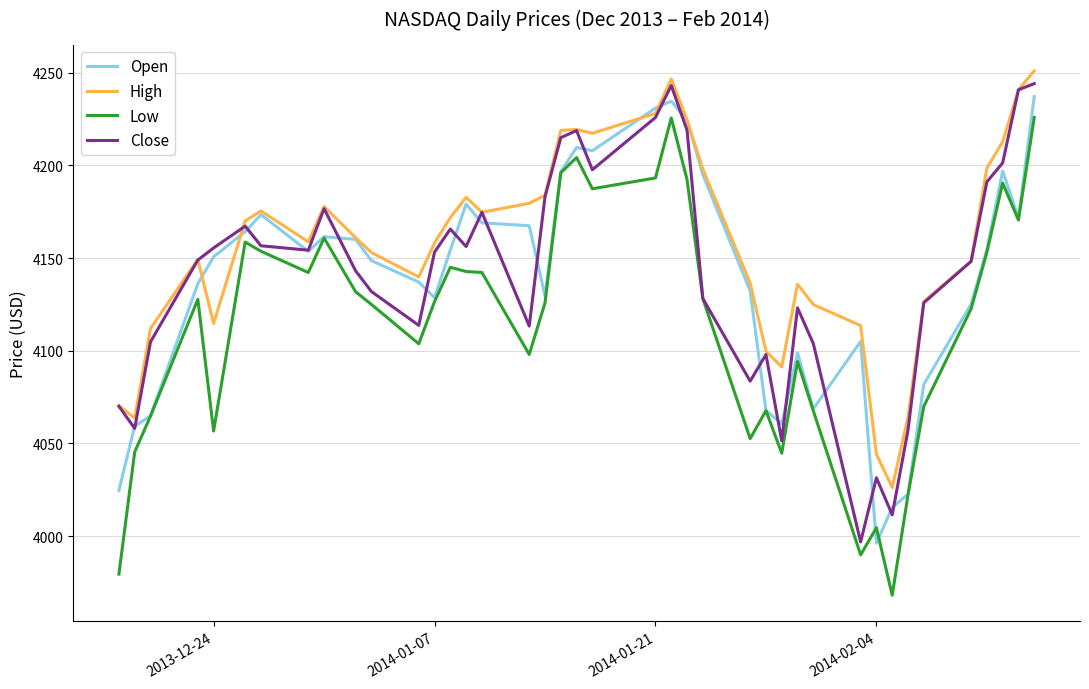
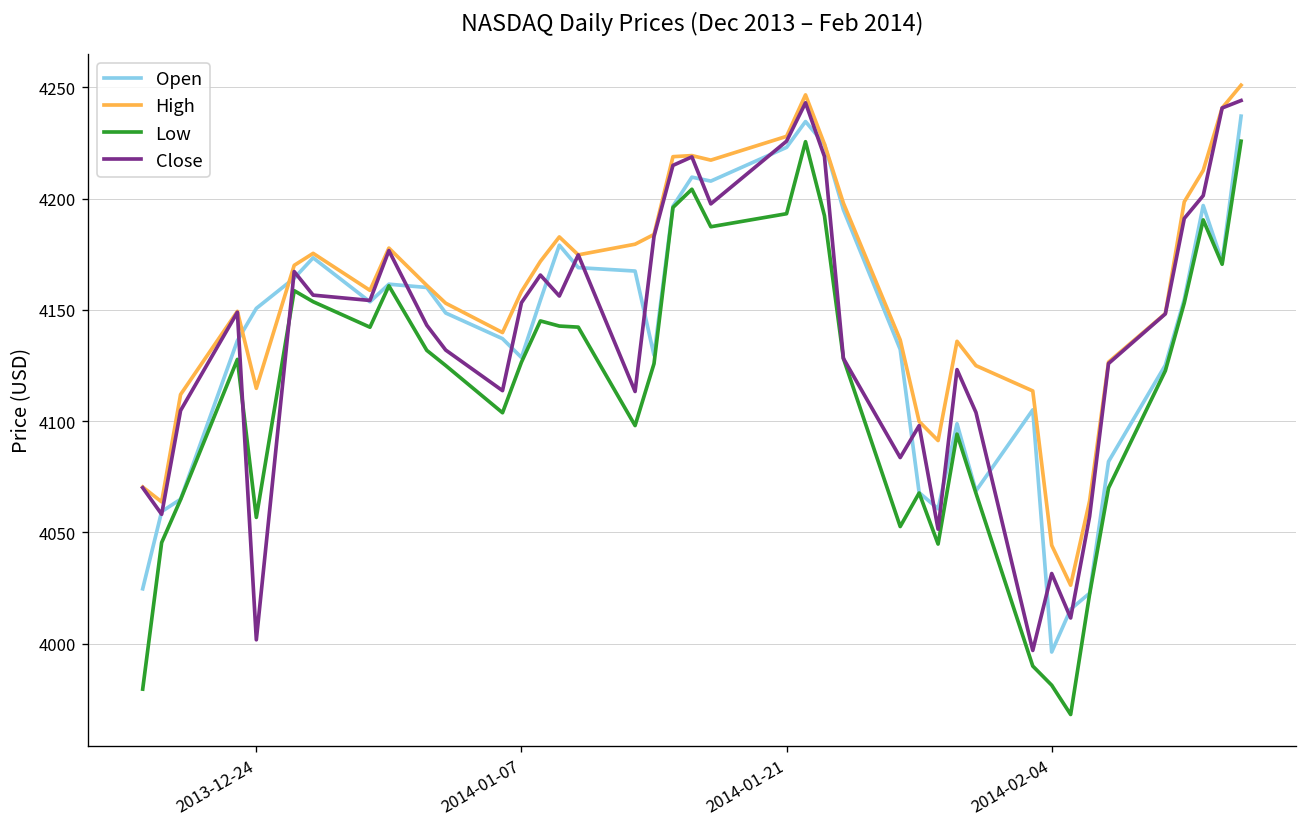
Close, 2013-12-24: 4155 -> 4002
Open, 2014-01-21: 4231 -> 4223
Low, 2014-02-04: 4005 -> 3981
